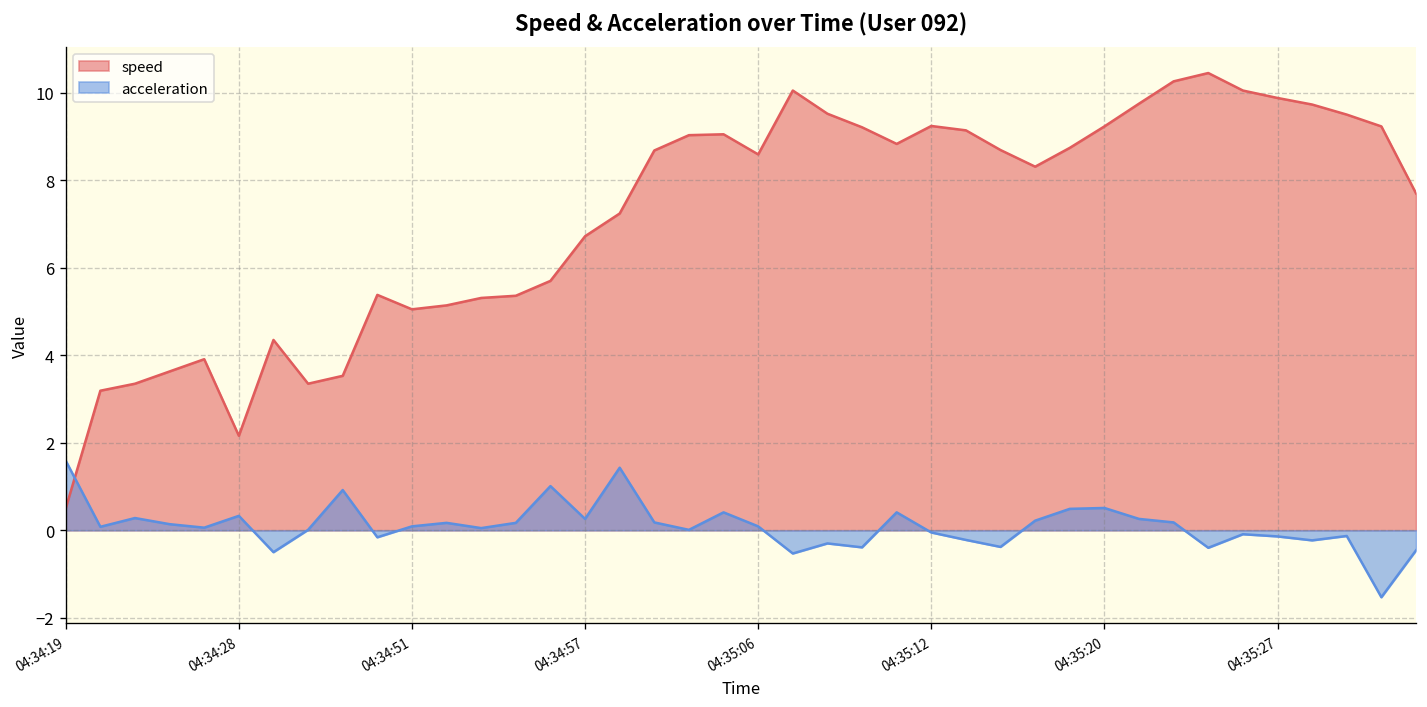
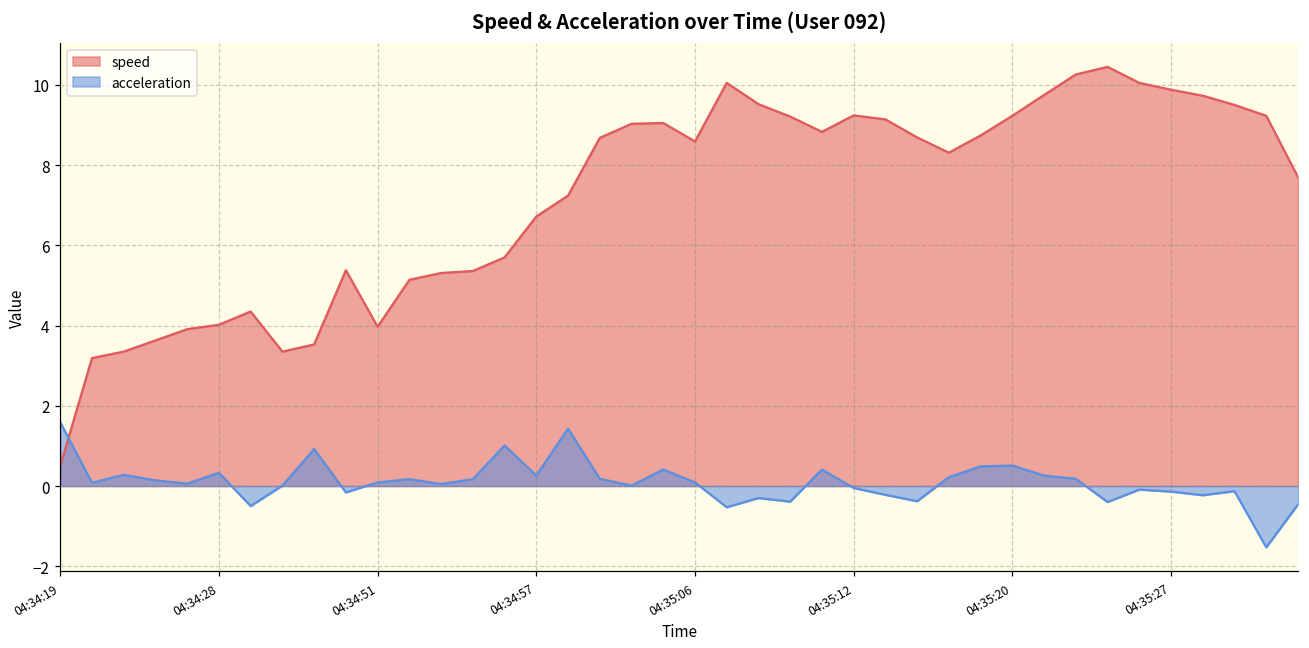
speed, 04:34:28: 2.2 -> 4.0
speed, 04:34:51: 5.1 -> 4.0
